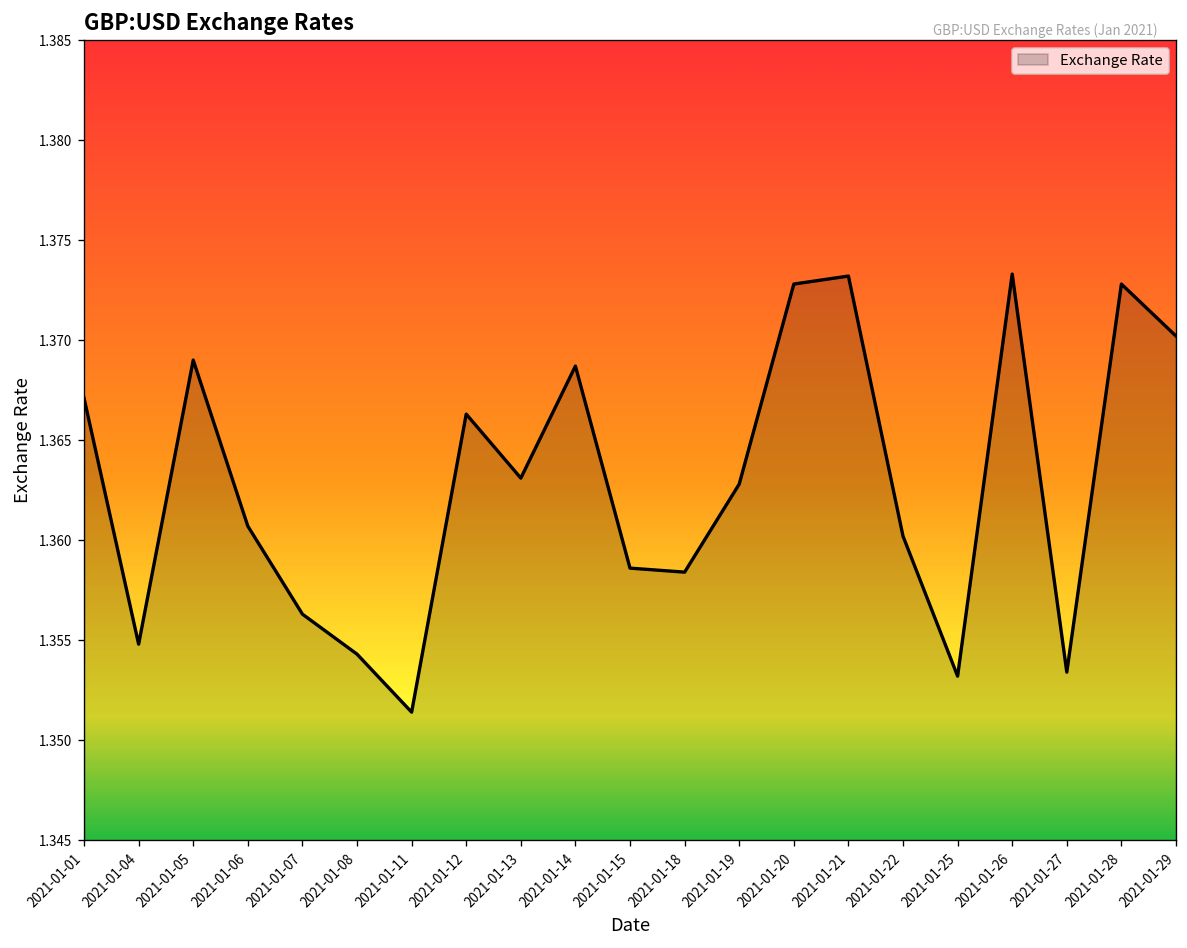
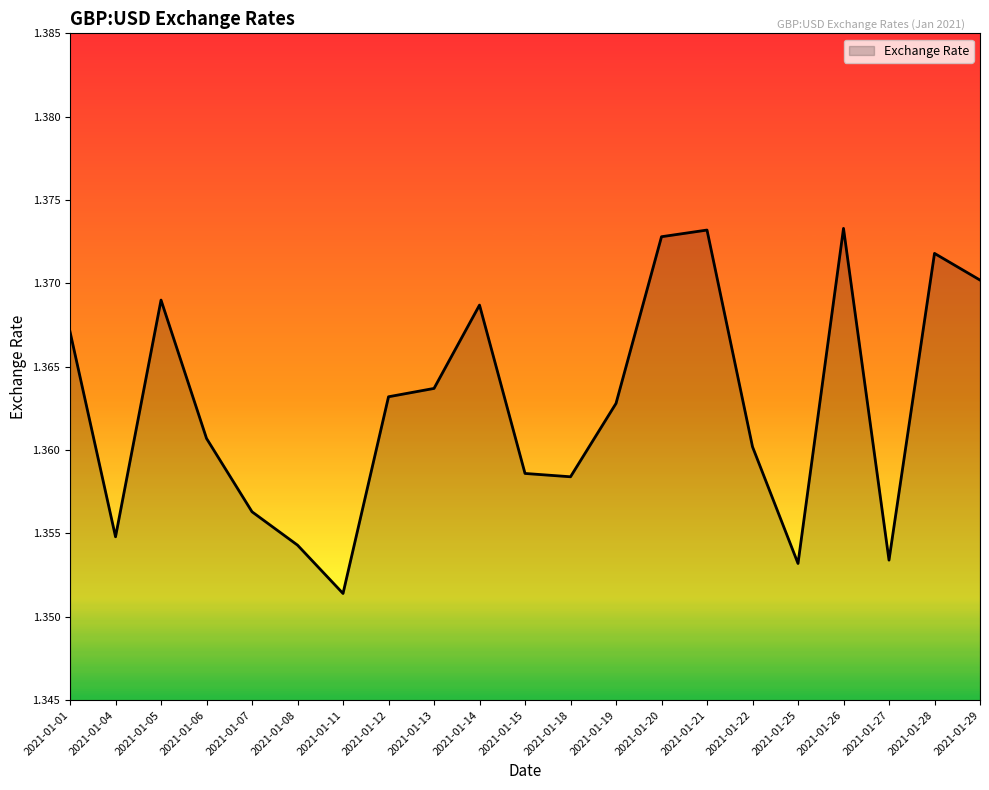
2021-01-12: 1.3663 -> 1.3632
2021-01-13: 1.3631 -> 1.3637
2021-01-28: 1.3728 -> 1.3718
